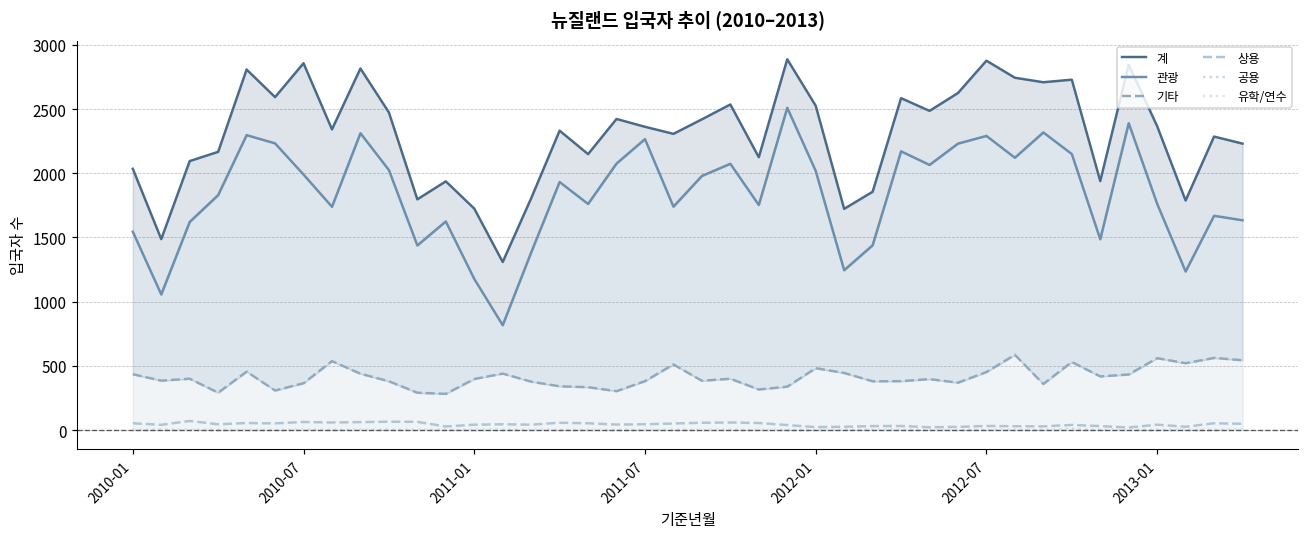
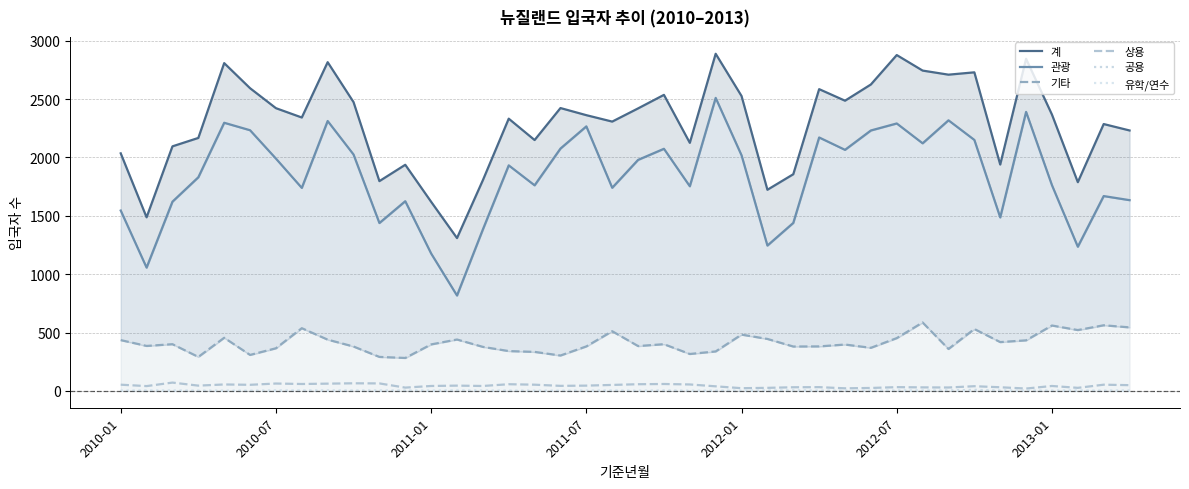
계, 2010-07: 2860 -> 2420
계, 2011-01: 1730 -> 1620
